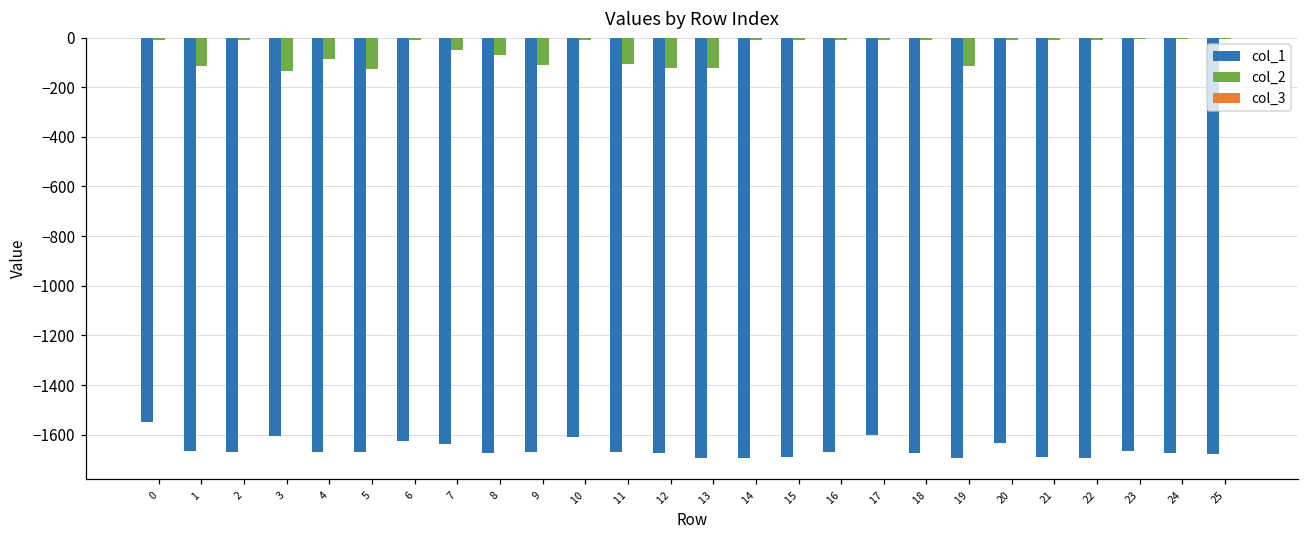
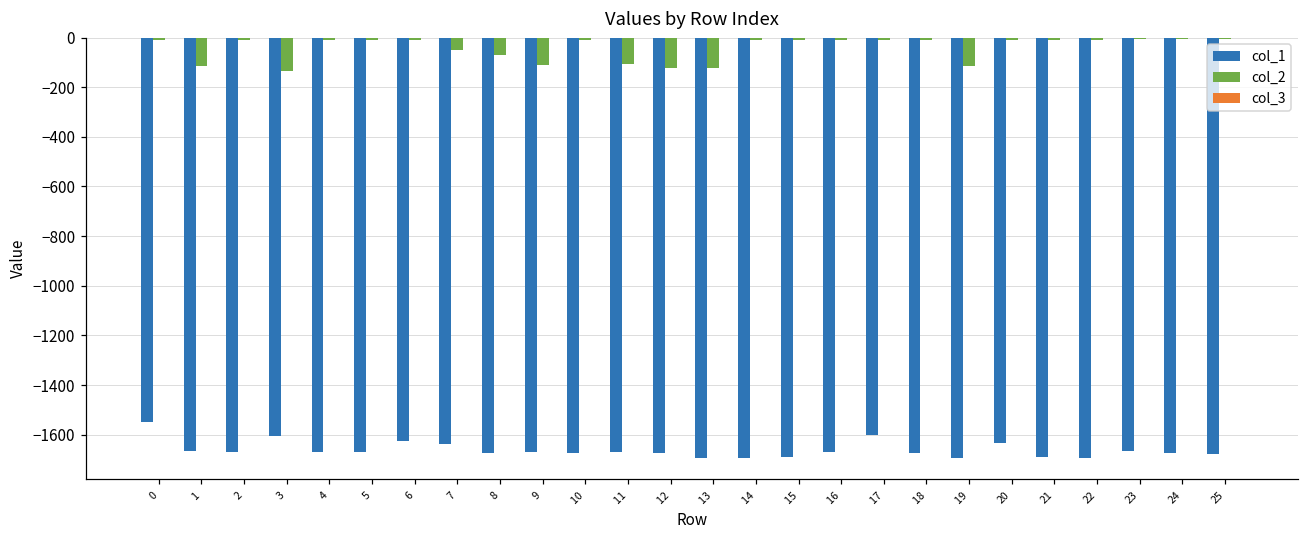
col_2, 4: -90 -> -10
col_2, 5: -130 -> -10
col_1, 10: -1610 -> -1670
